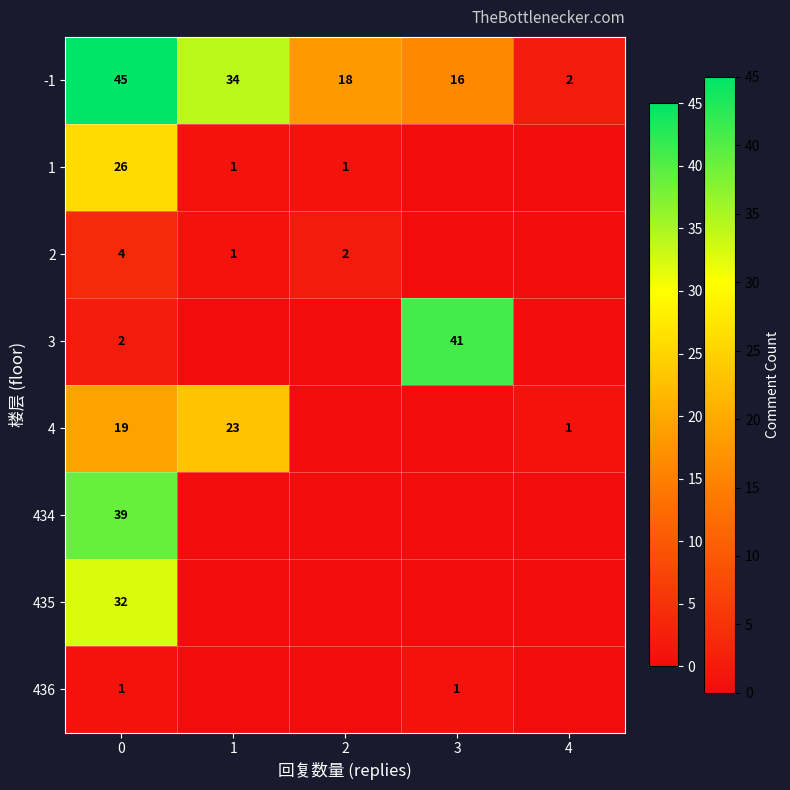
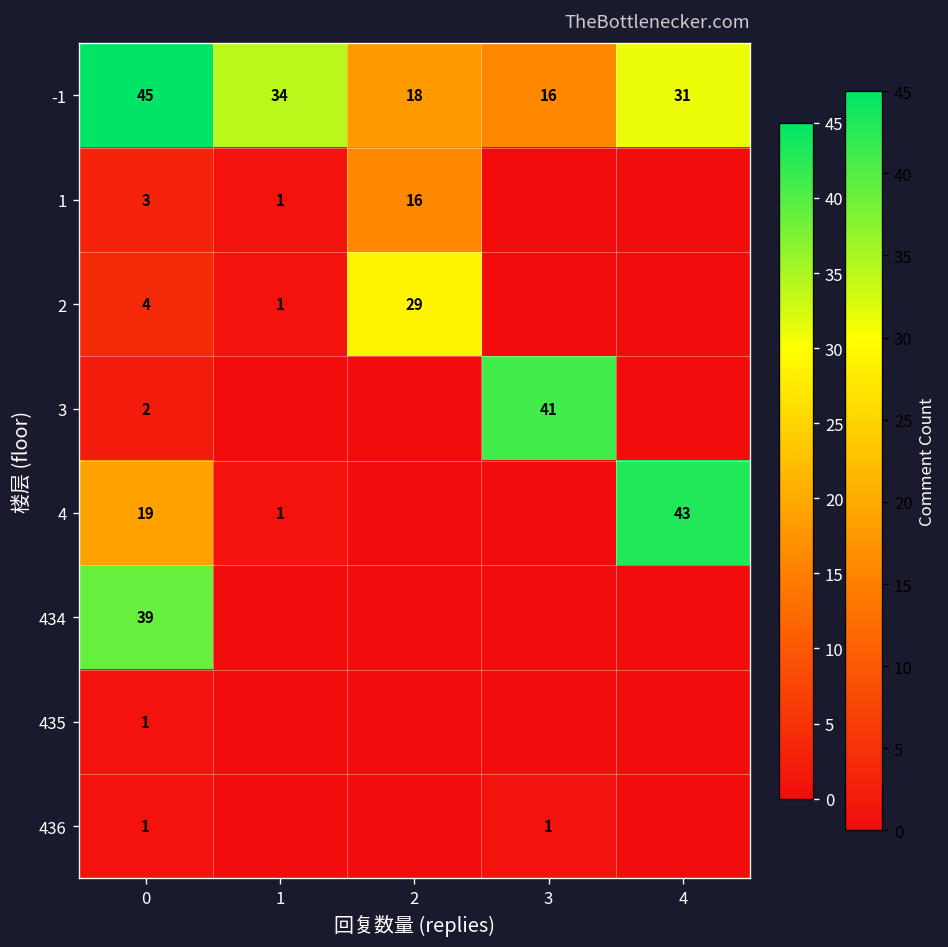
-1, 4: 2 -> 31
1, 0: 26 -> 3
1, 2: 1 -> 16
2, 2: 2 -> 29
4, 1: 23 -> 1
4, 4: 1 -> 43
435, 0: 32 -> 1
